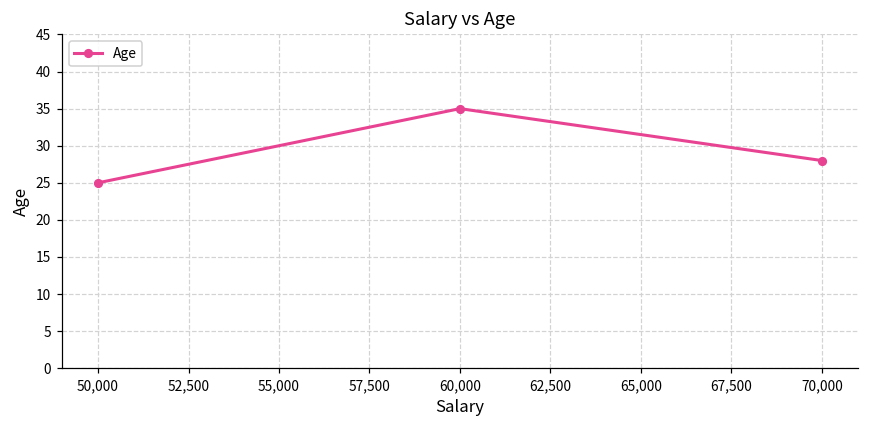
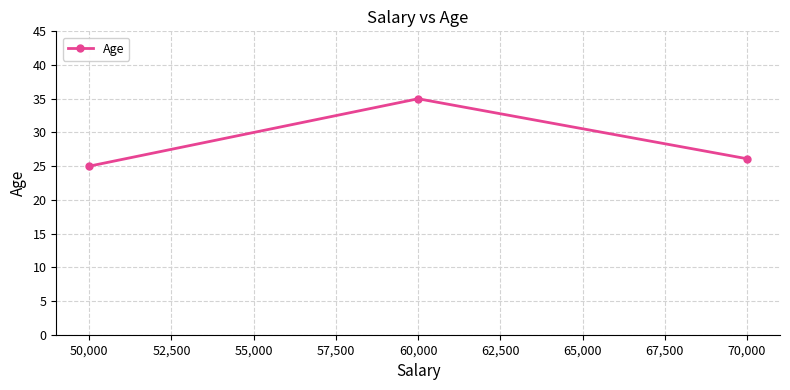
70,000: 28 -> 26
